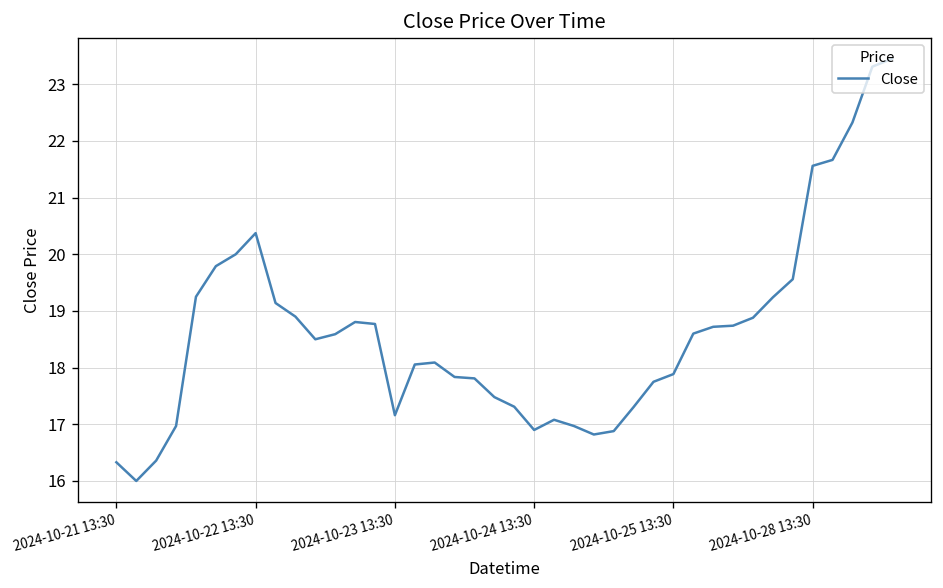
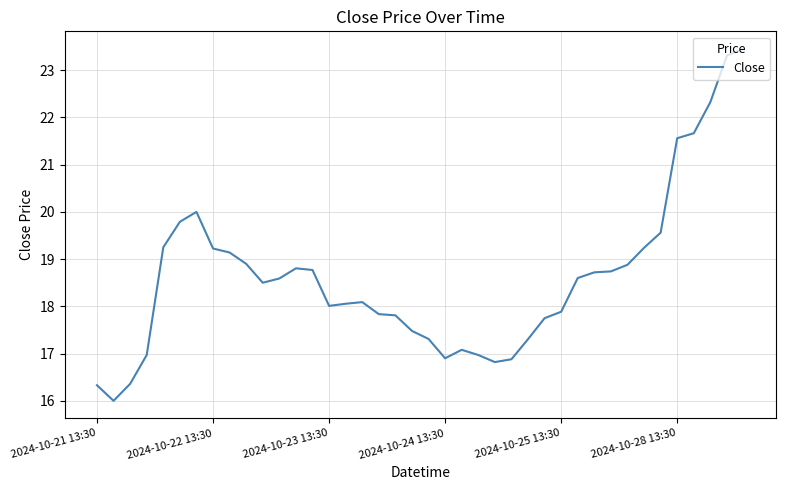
2024-10-22 13:30: 20.4 -> 19.2
2024-10-23 13:30: 17.2 -> 18.0
